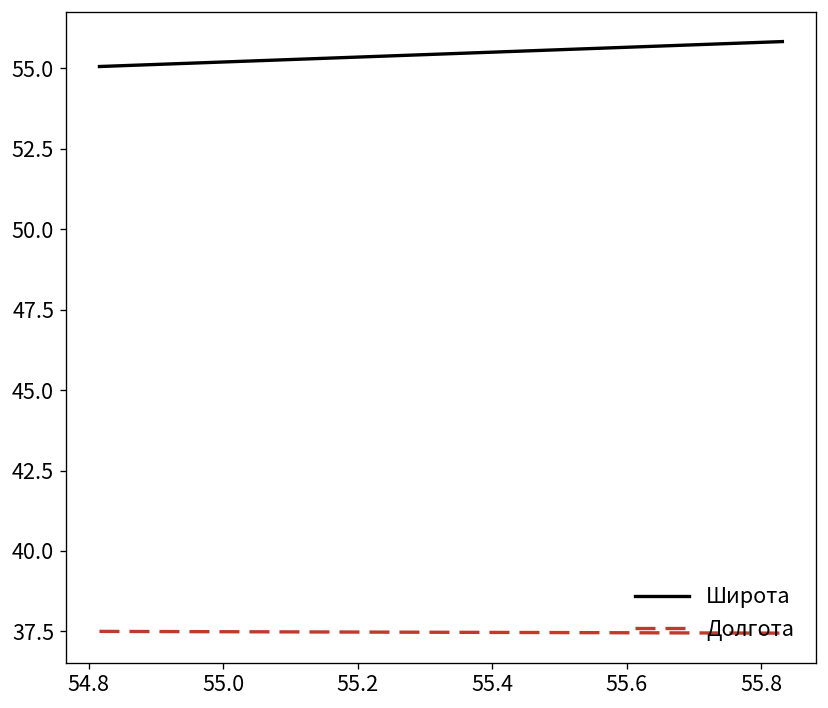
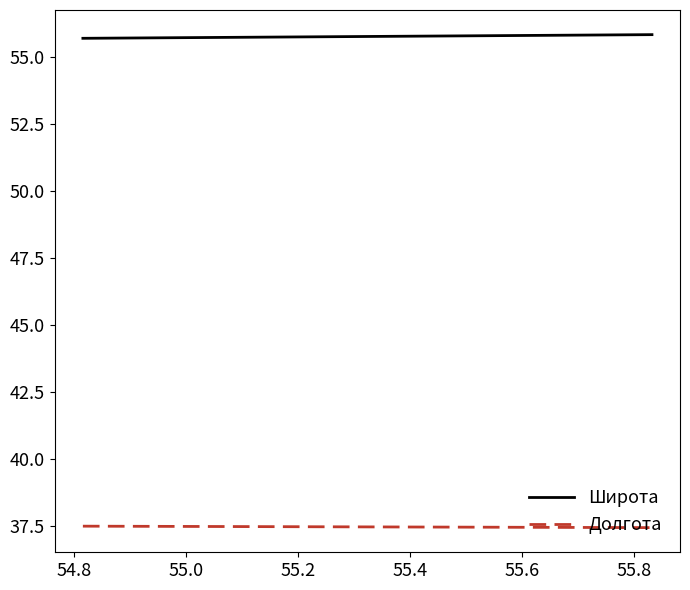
Широта, 54.8: 55.1 -> 55.7
